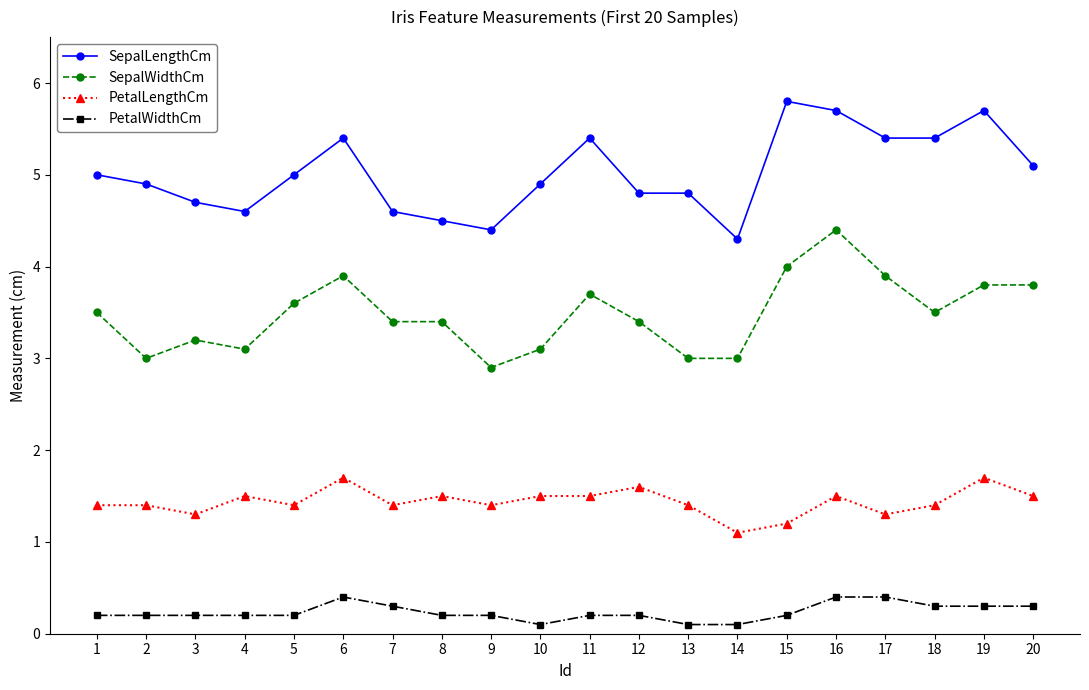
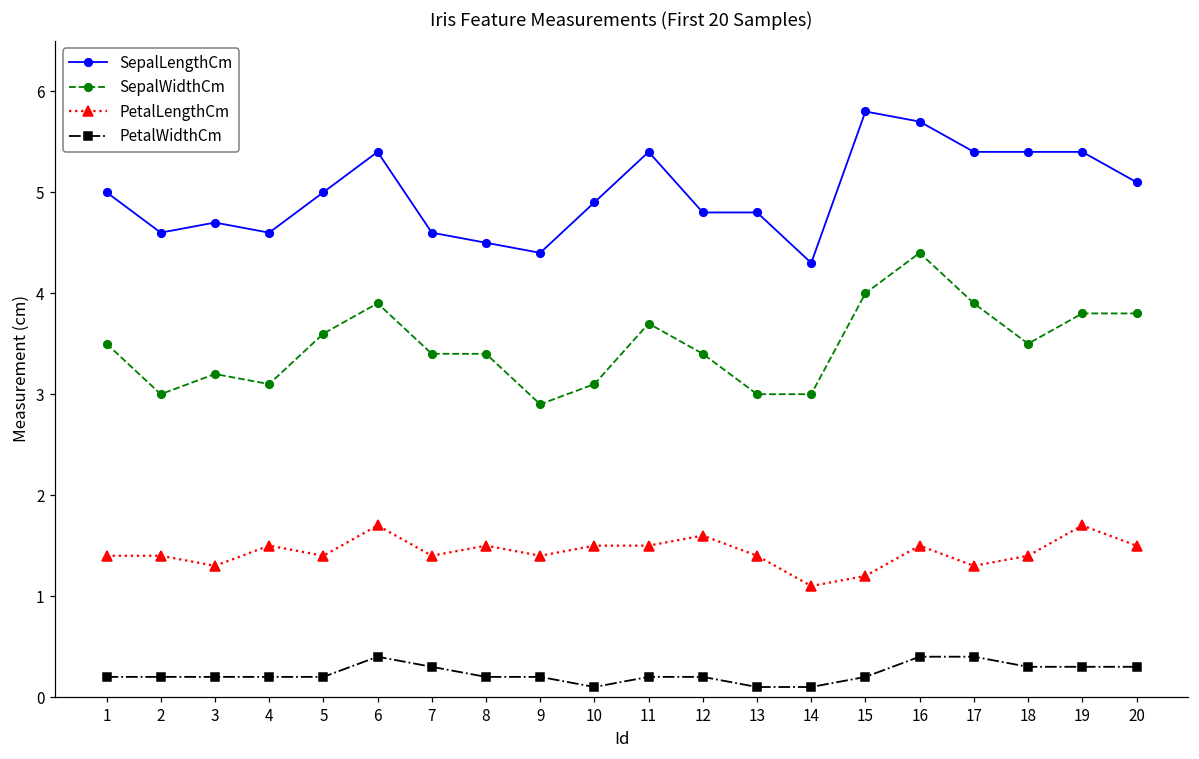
SepalLengthCm, 2: 4.9 -> 4.6
SepalLengthCm, 19: 5.7 -> 5.4
